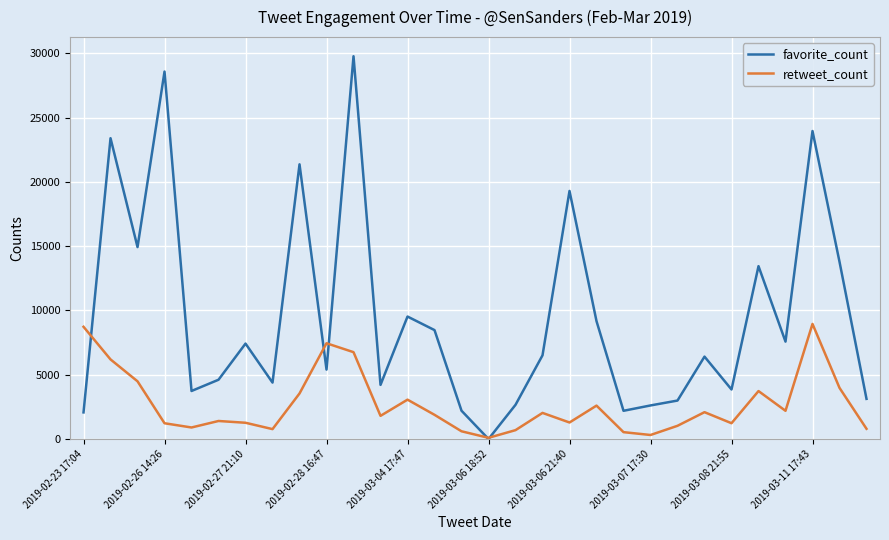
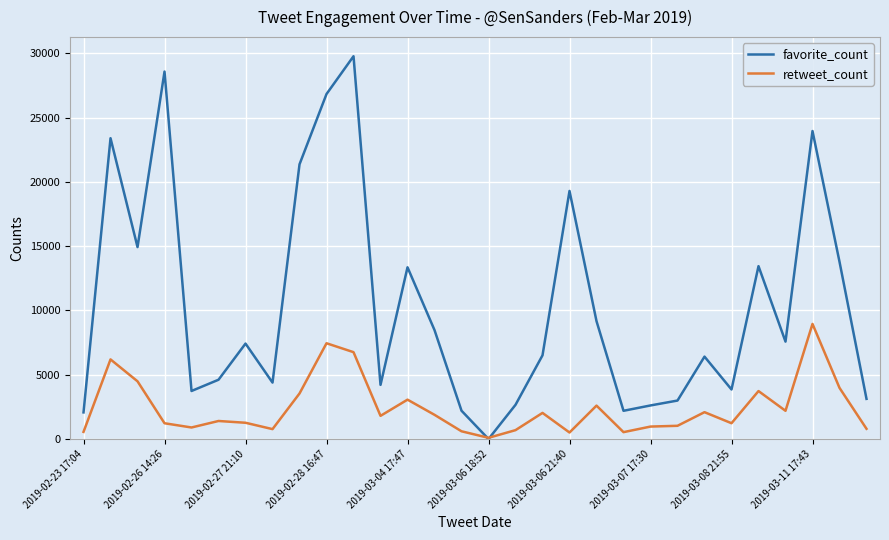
retweet_count, 2019-02-23 17:04: 8700 -> 600
favorite_count, 2019-02-28 16:47: 5400 -> 26800
favorite_count, 2019-03-04 17:47: 9500 -> 13400
retweet_count, 2019-03-06 21:40: 1300 -> 500
retweet_count, 2019-03-07 17:30: 300 -> 1000
